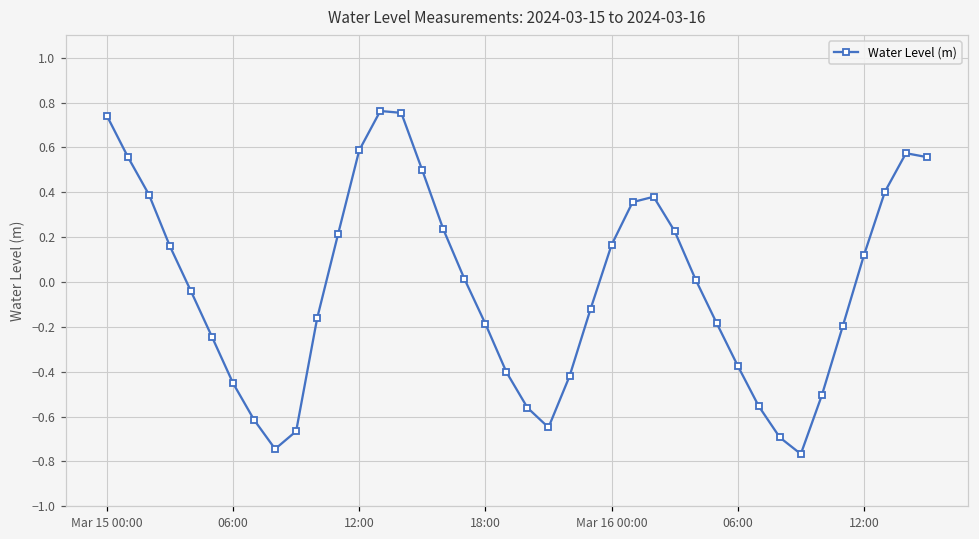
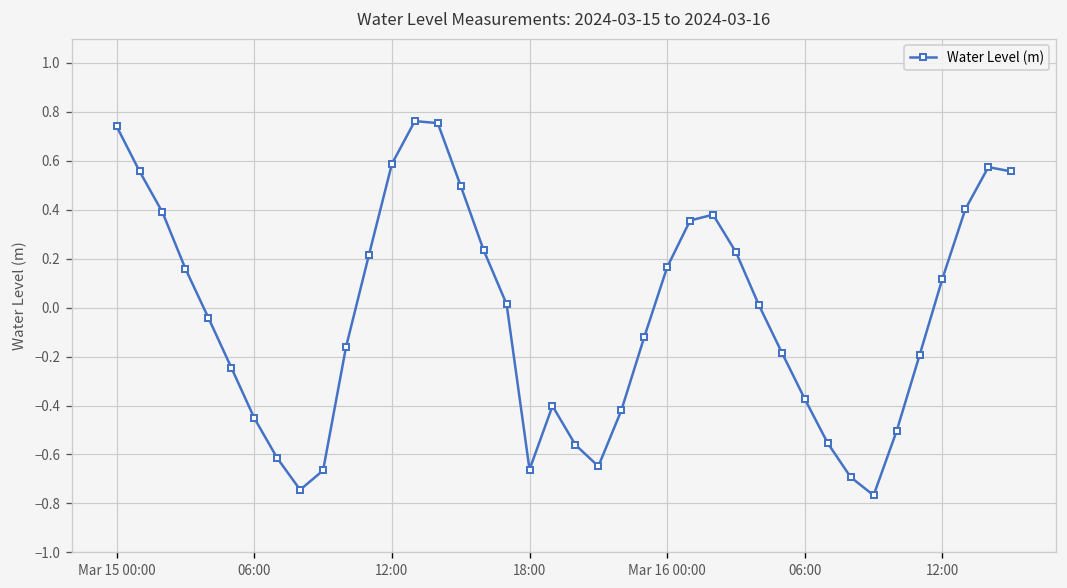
18:00: -0.19 -> -0.66
